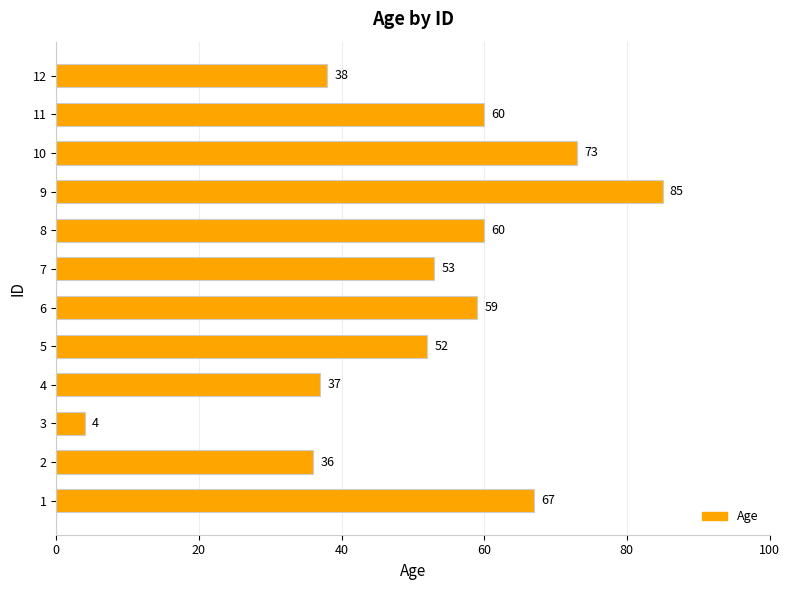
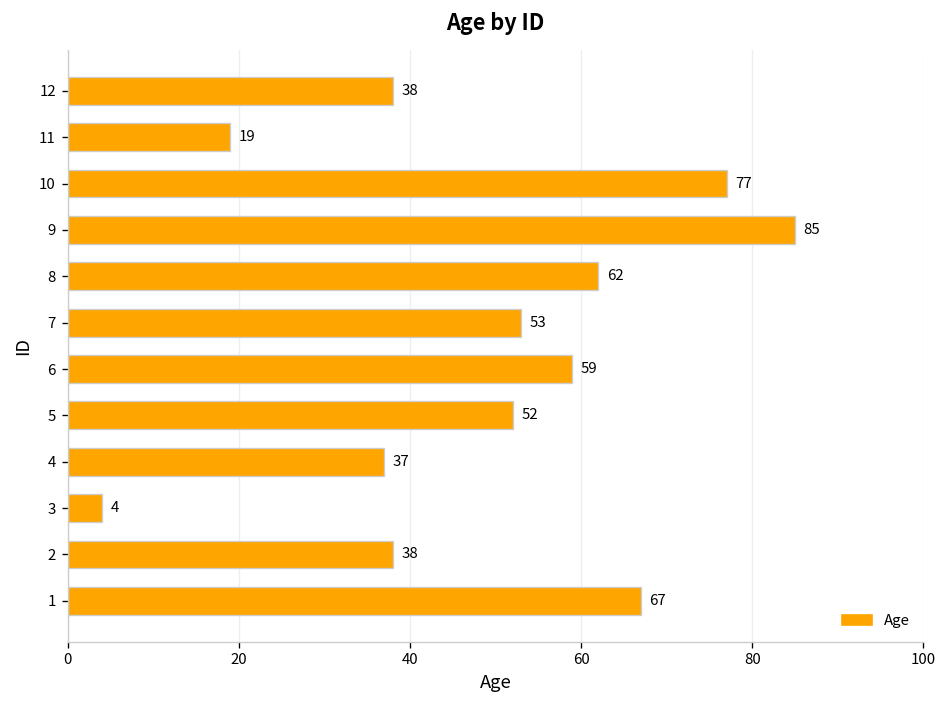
11: 60 -> 19
10: 73 -> 77
8: 60 -> 62
2: 36 -> 38
